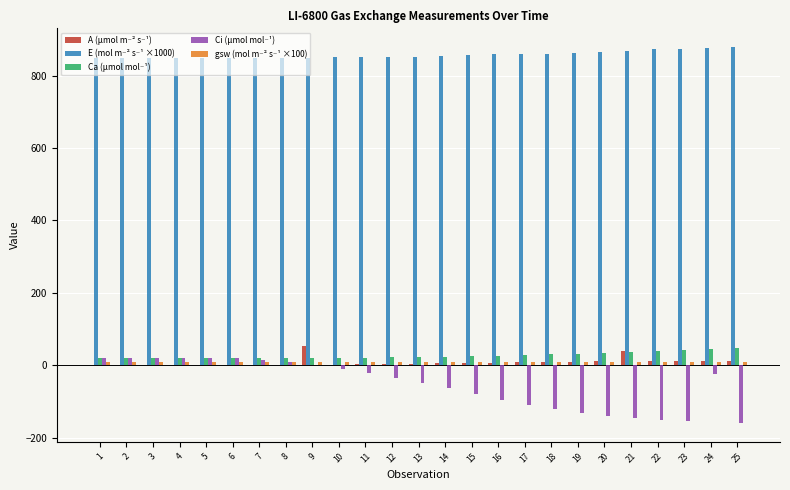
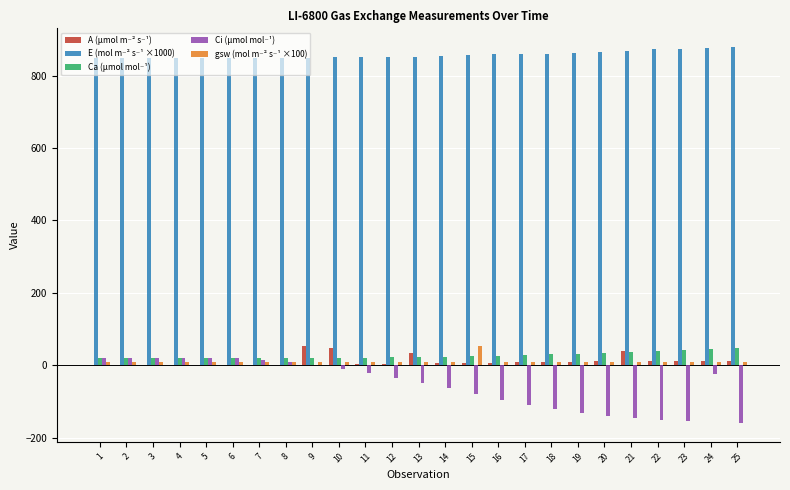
A (µmol m⁻² s⁻¹), 10: 0 -> 50
A (µmol m⁻² s⁻¹), 13: 0 -> 30
gsw (mol m⁻² s⁻¹ ×100), 15: 10 -> 50
